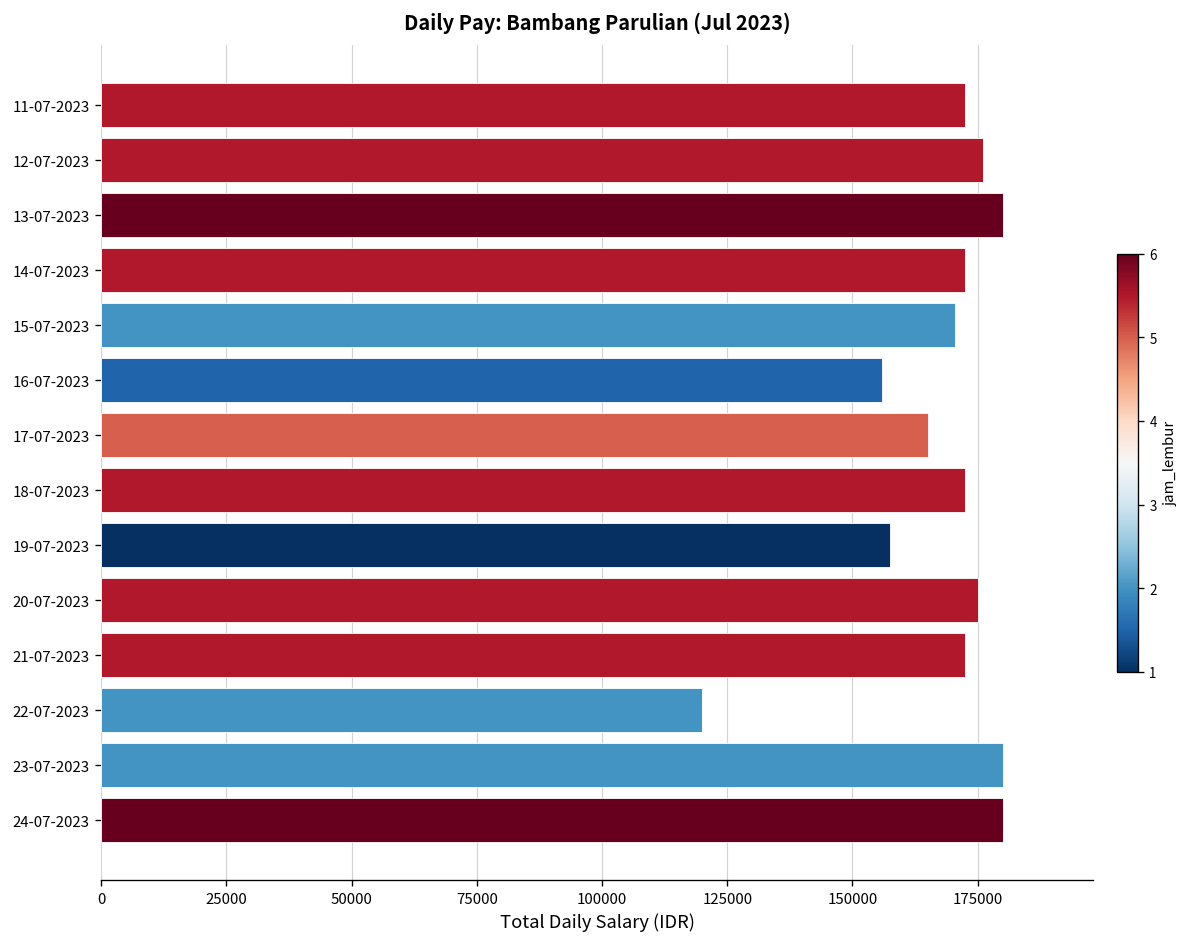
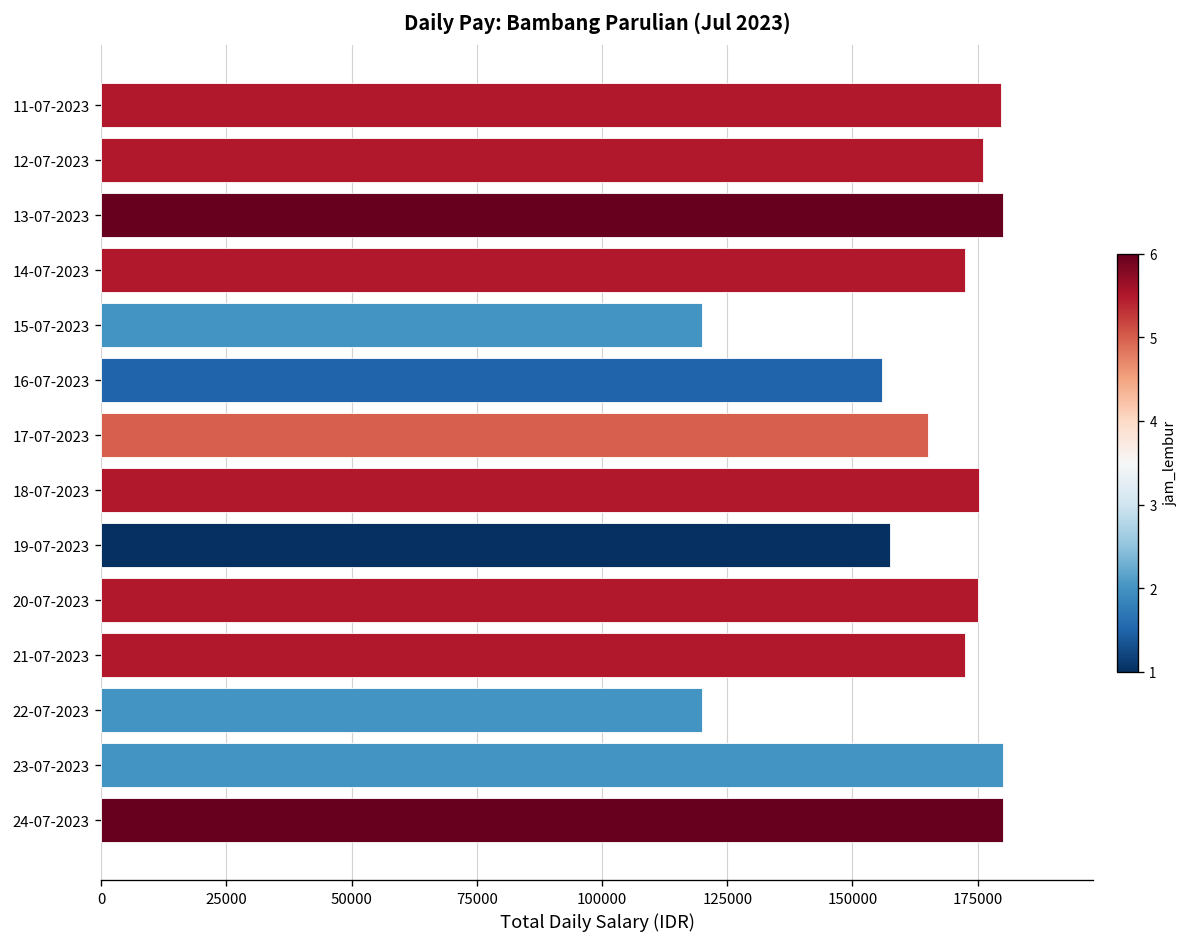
11-07-2023: 173000 -> 180000
15-07-2023: 170000 -> 120000
18-07-2023: 173000 -> 175000
